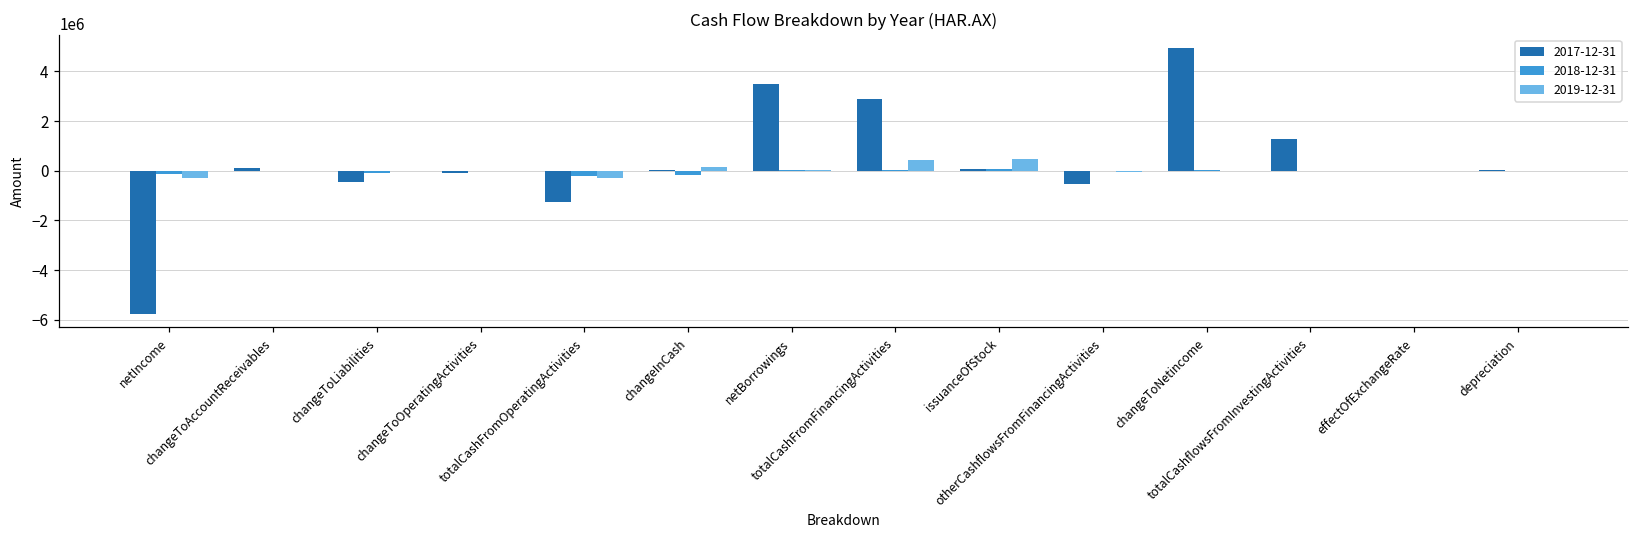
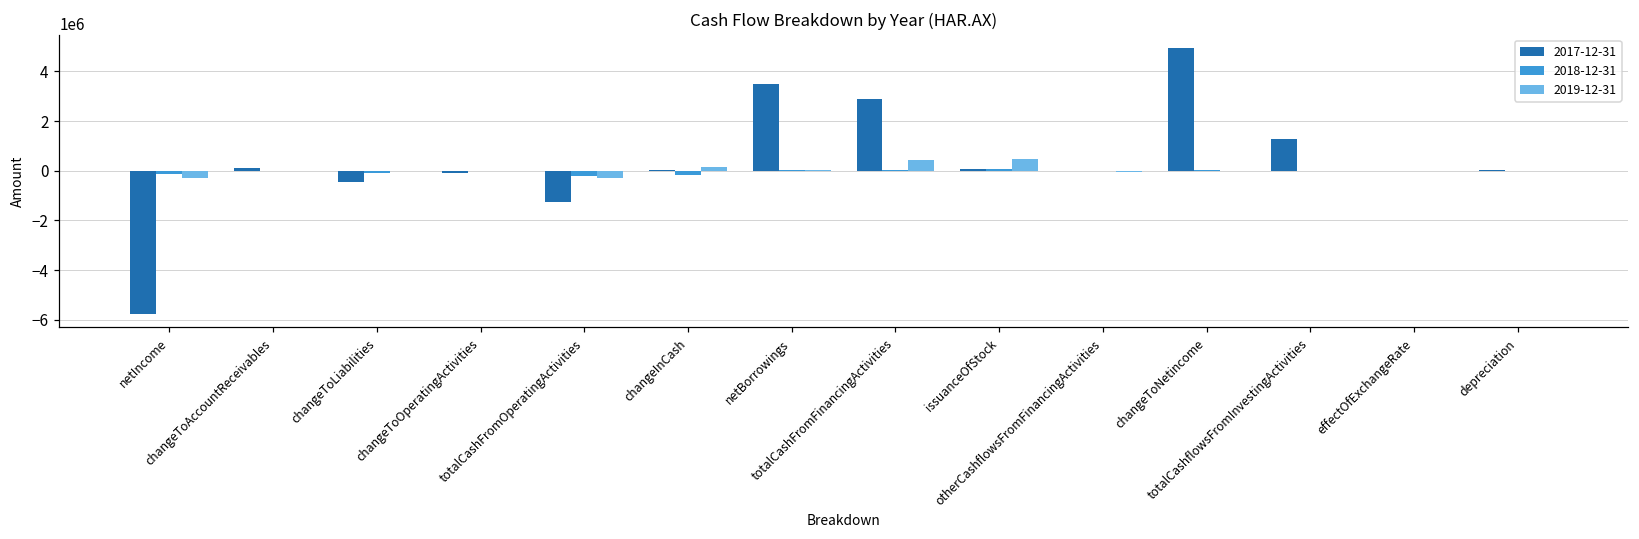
2017-12-31, otherCashflowsFromFinancingActivities: -500000 -> 0
